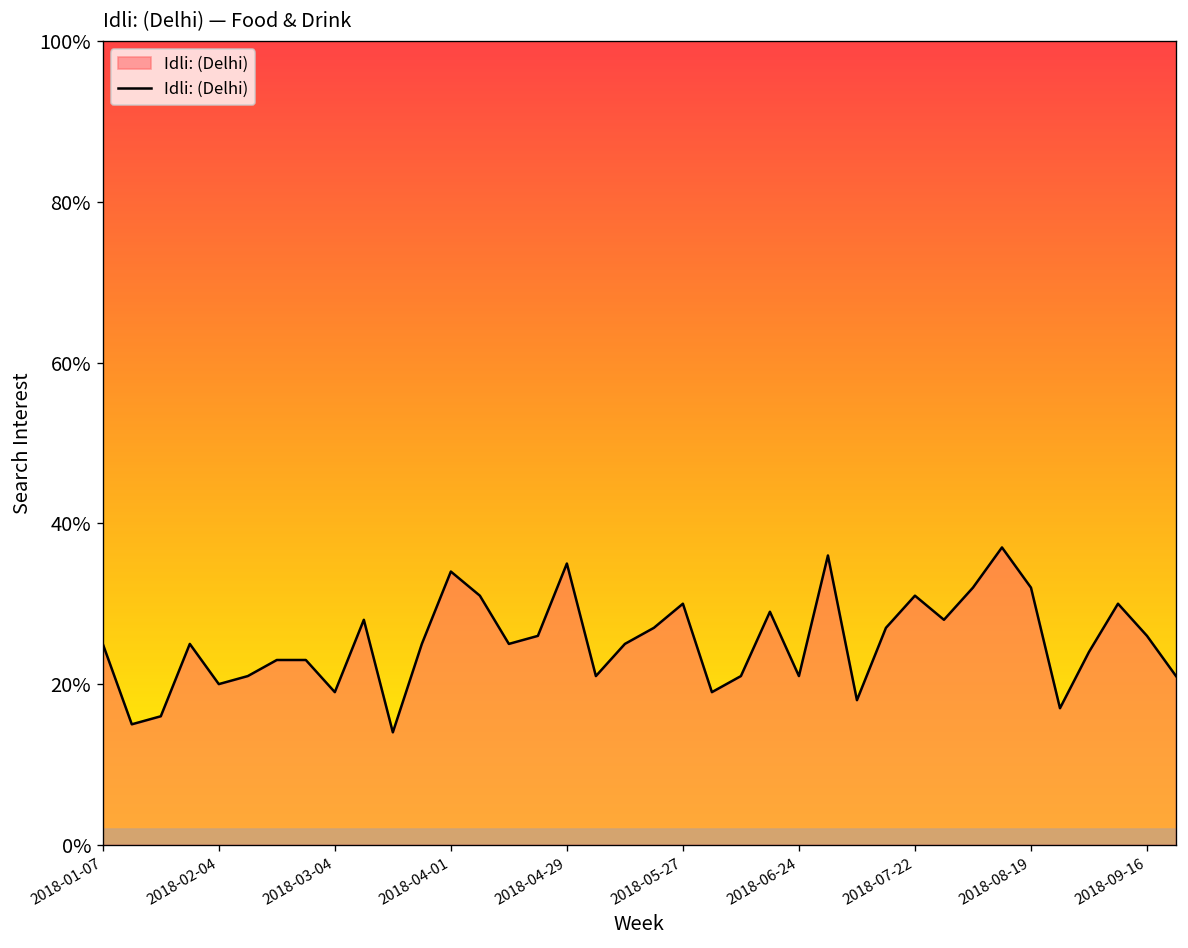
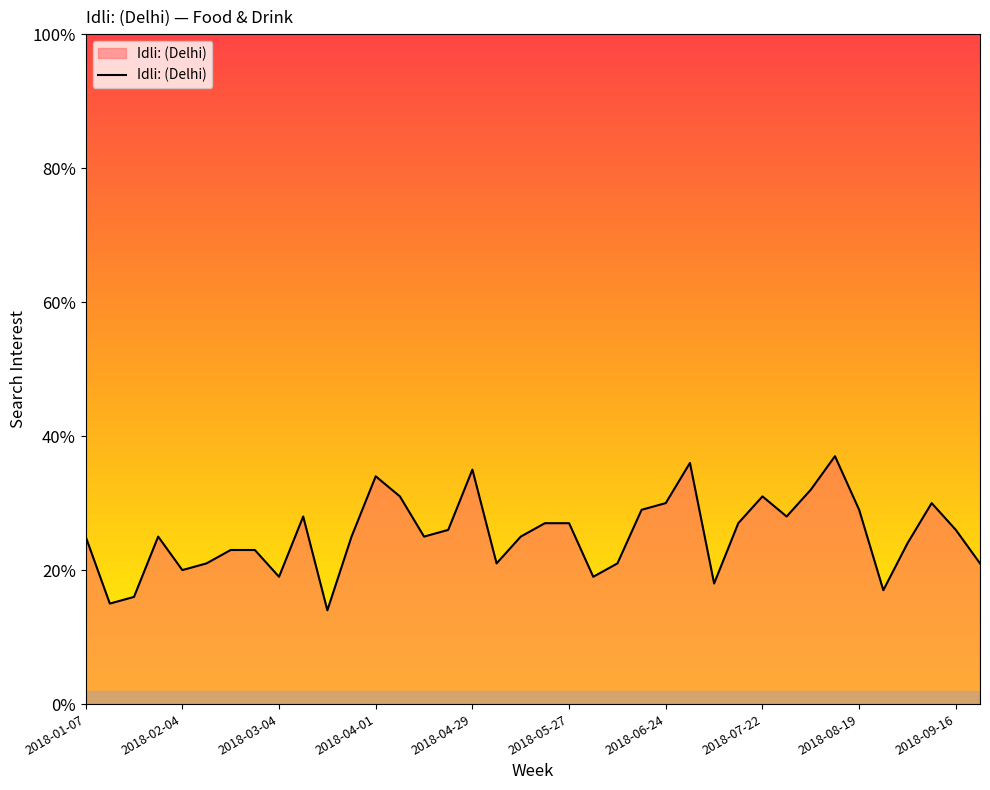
2018-05-27: 30% -> 27%
2018-06-24: 21% -> 30%
2018-08-19: 32% -> 29%
